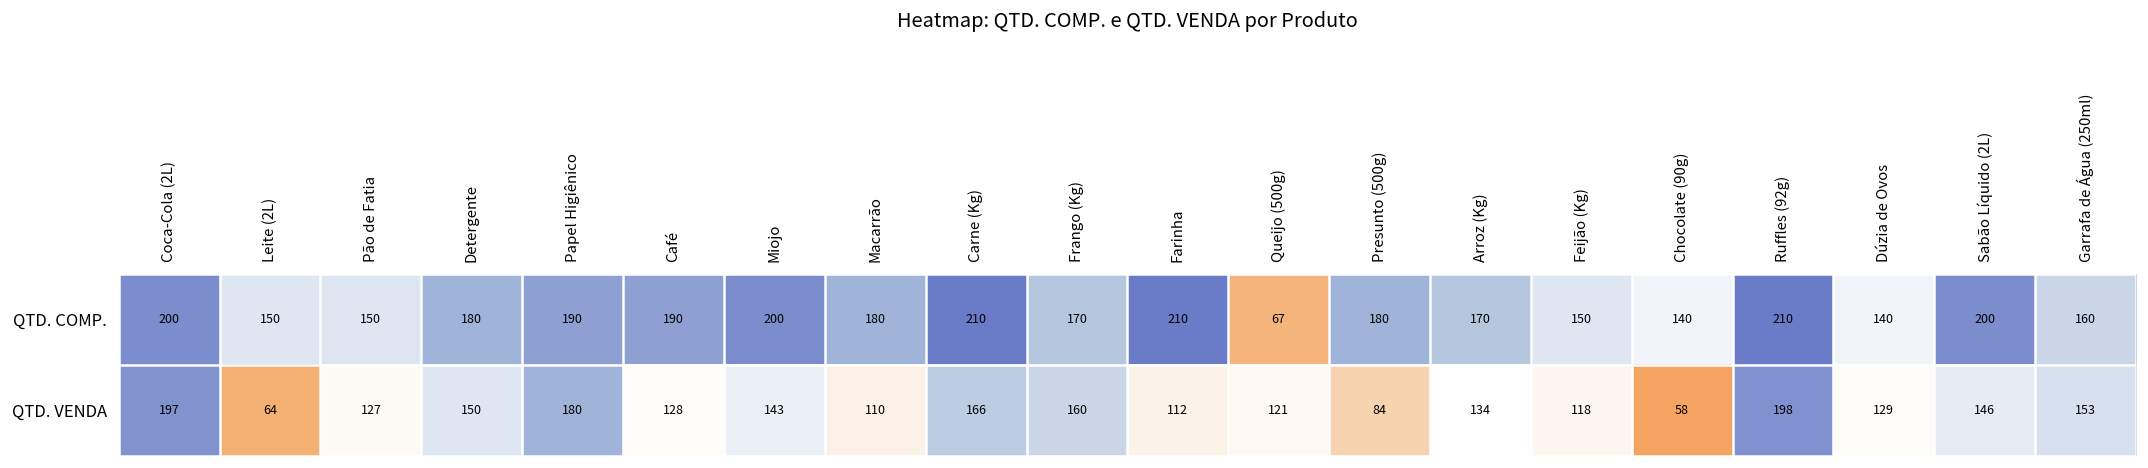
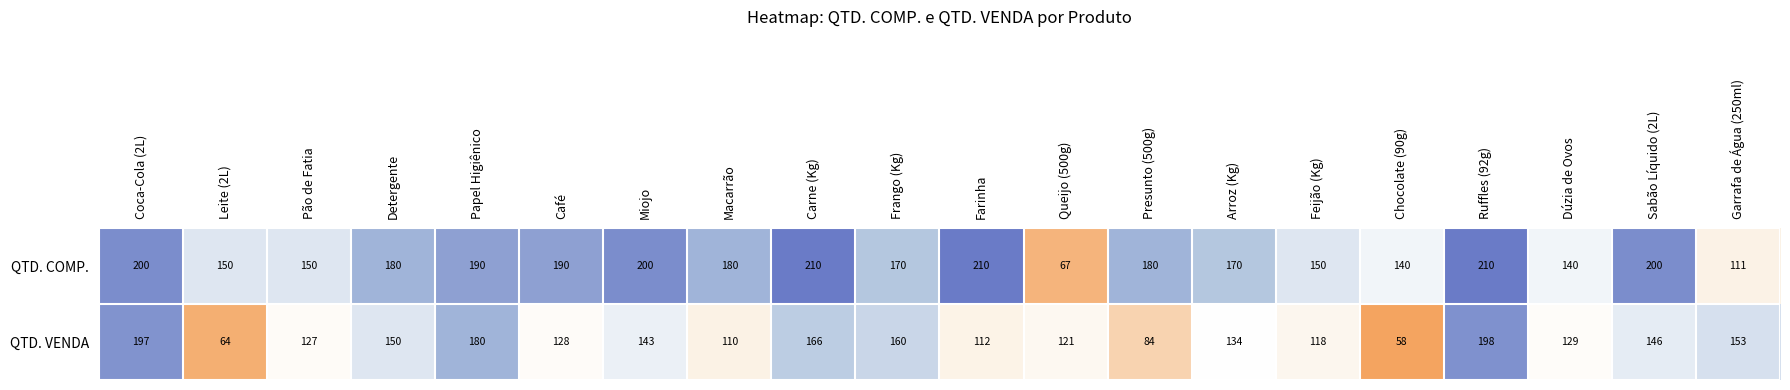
QTD. COMP., Garrafa de Água (250ml): 160 -> 111
